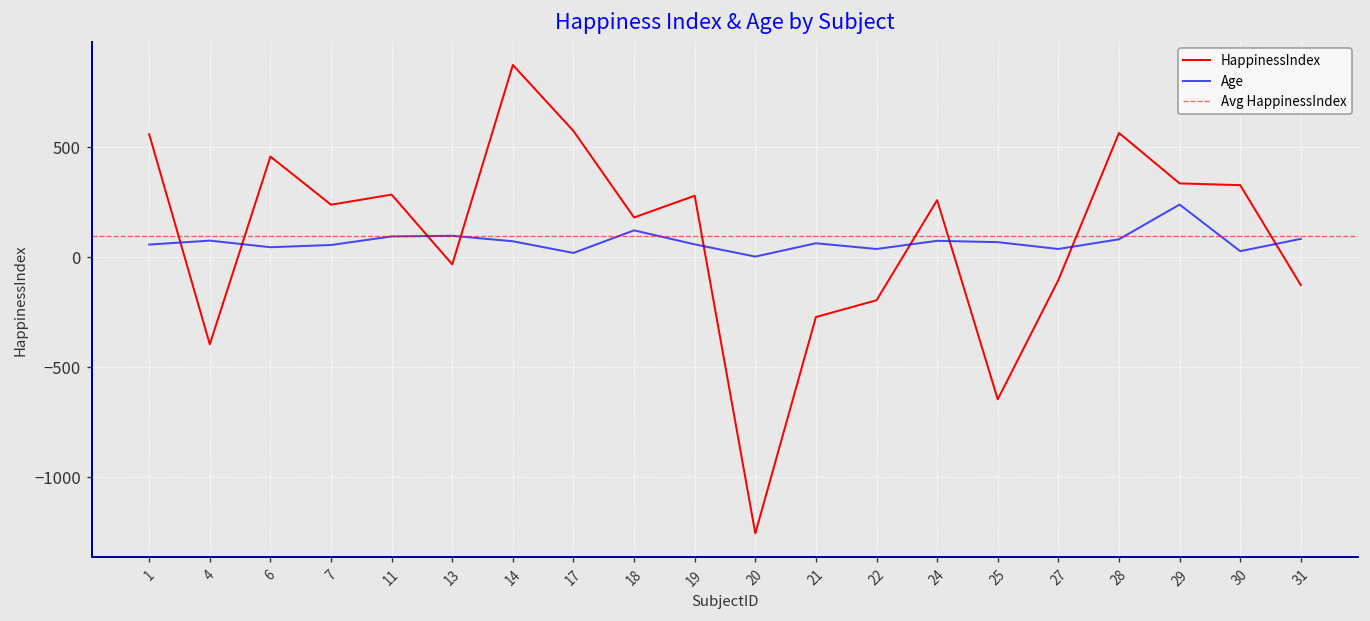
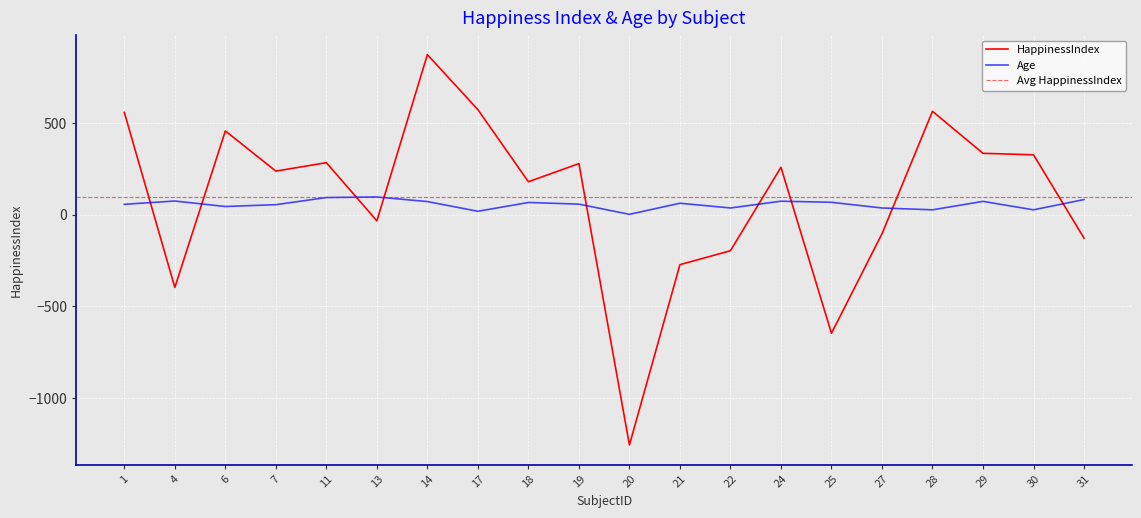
Age, 18: 120 -> 70
Age, 28: 80 -> 30
Age, 29: 240 -> 70
